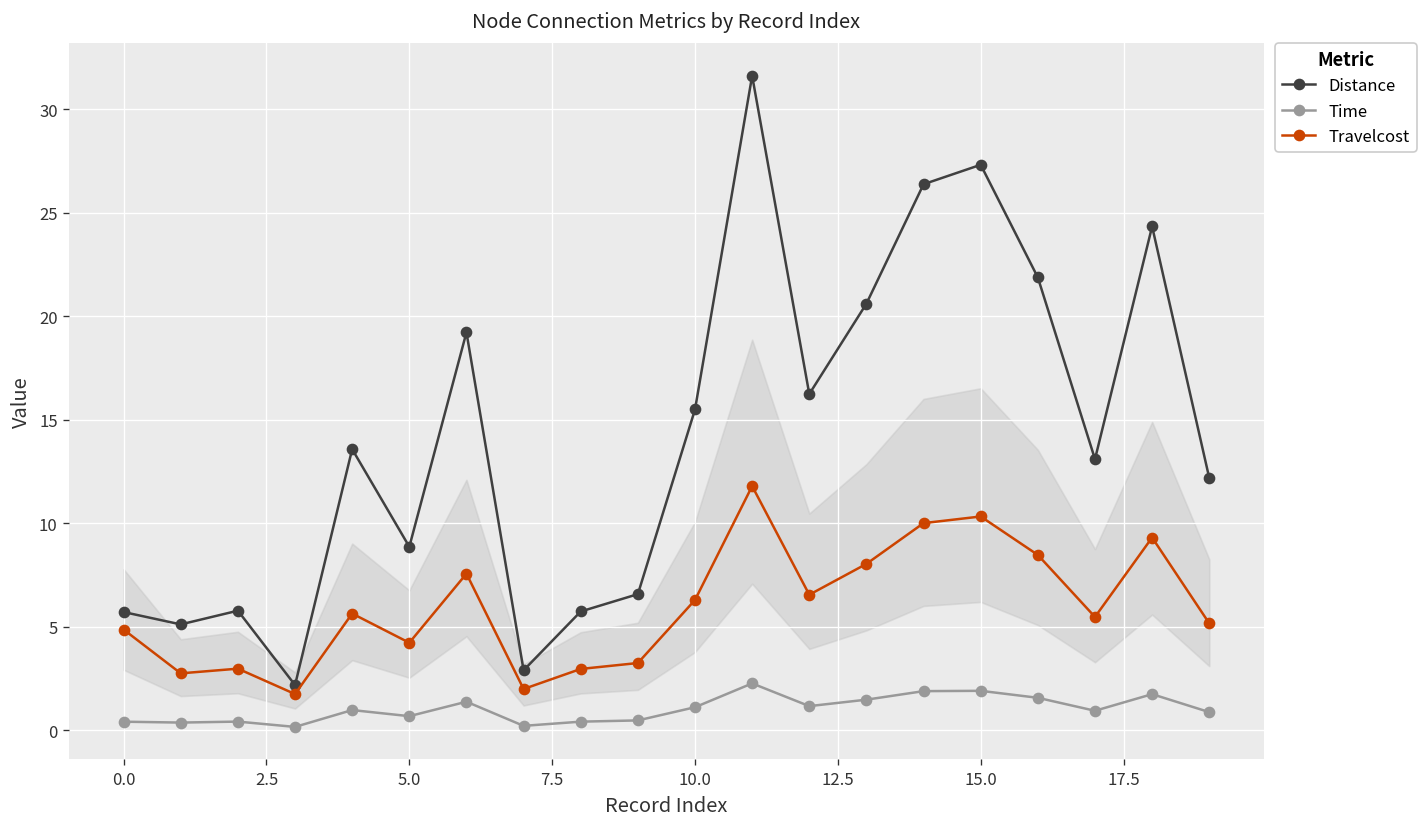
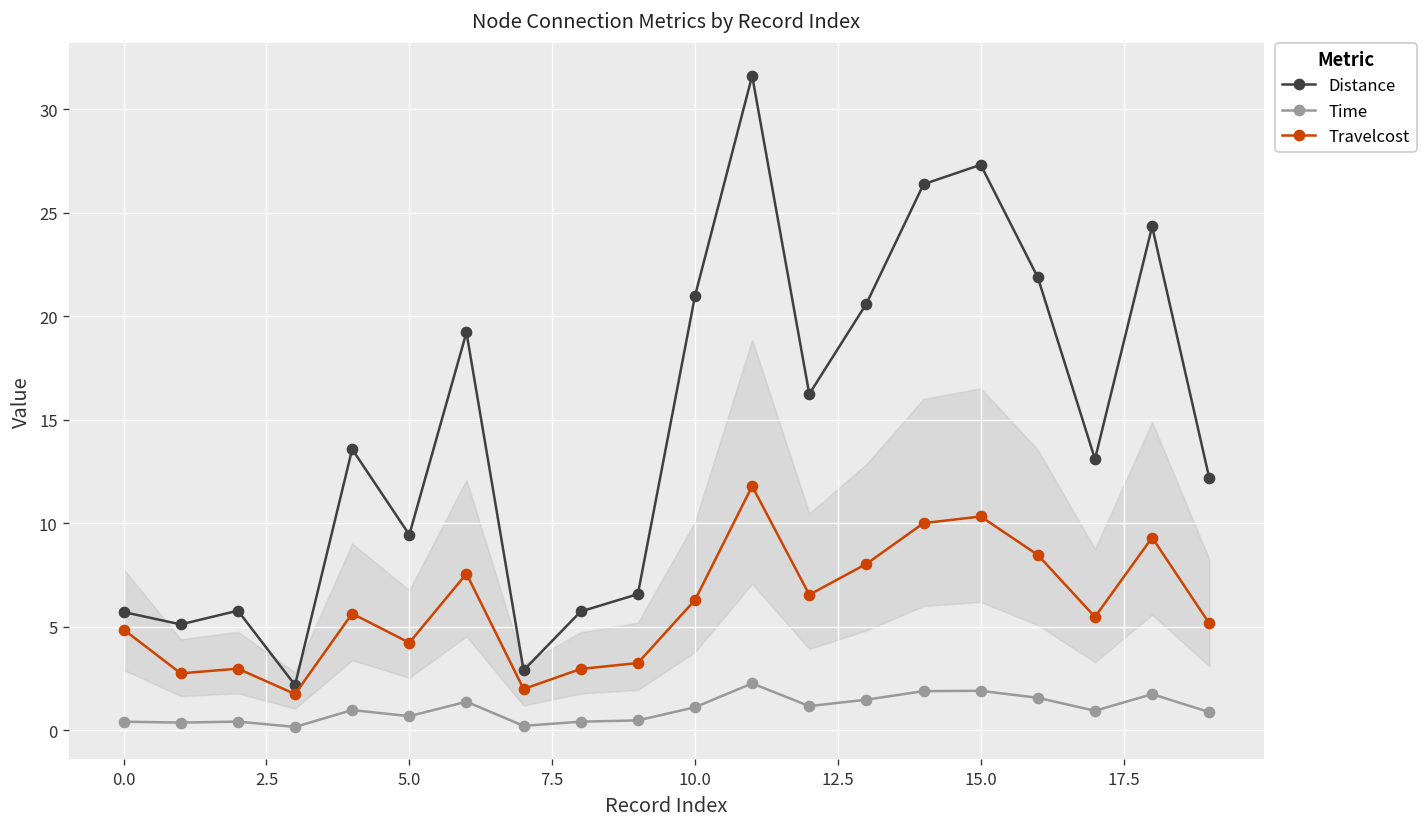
Distance, 5.0: 8.9 -> 9.4
Distance, 10.0: 15.5 -> 21.0
